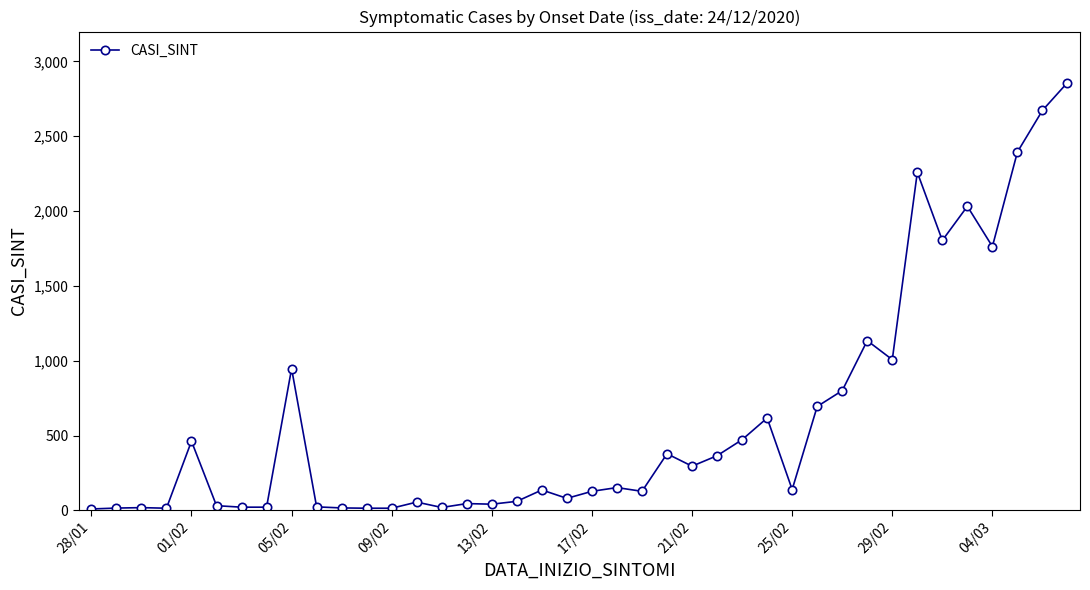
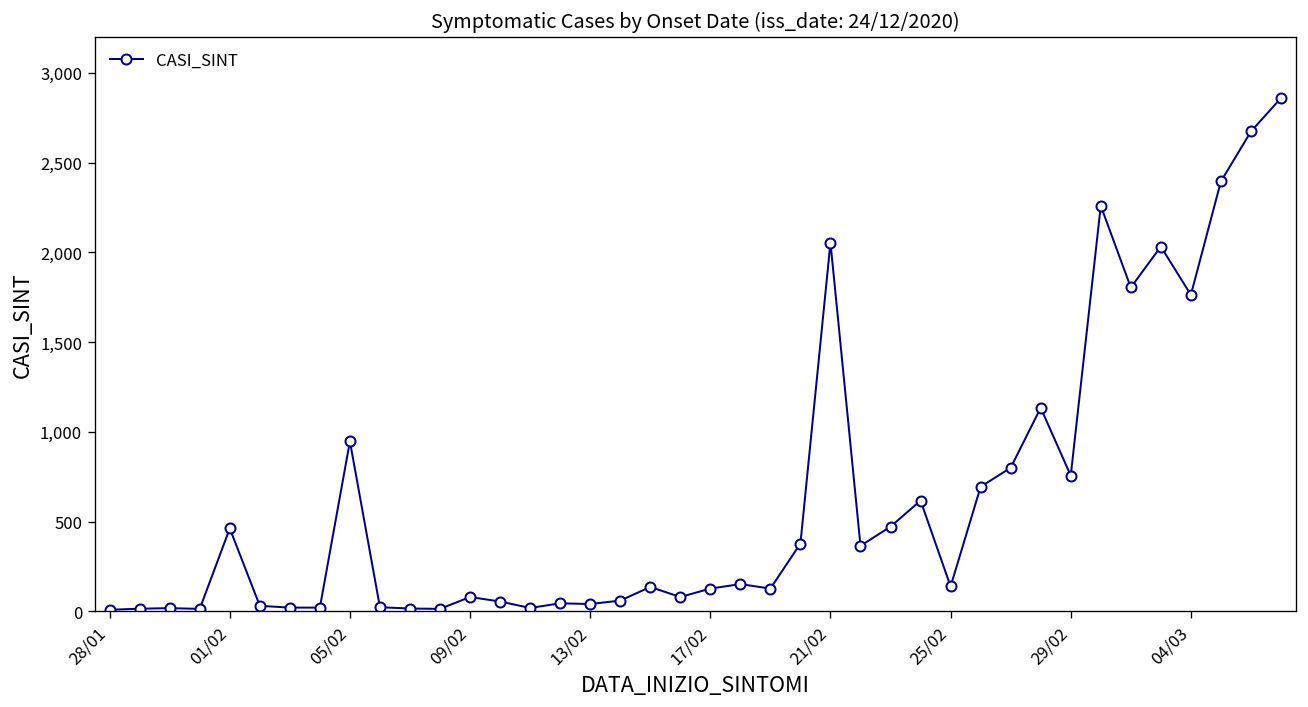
09/02: 10 -> 80
21/02: 300 -> 2,050
29/02: 1,010 -> 760
